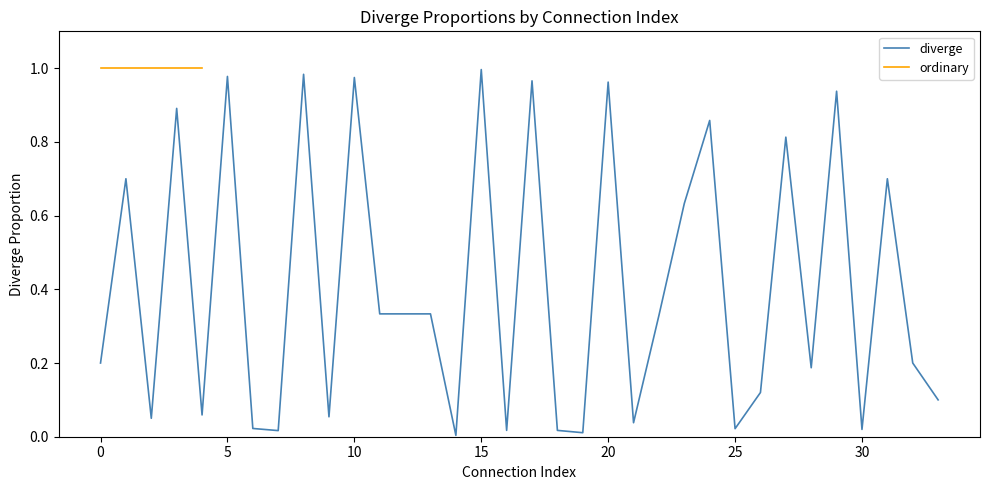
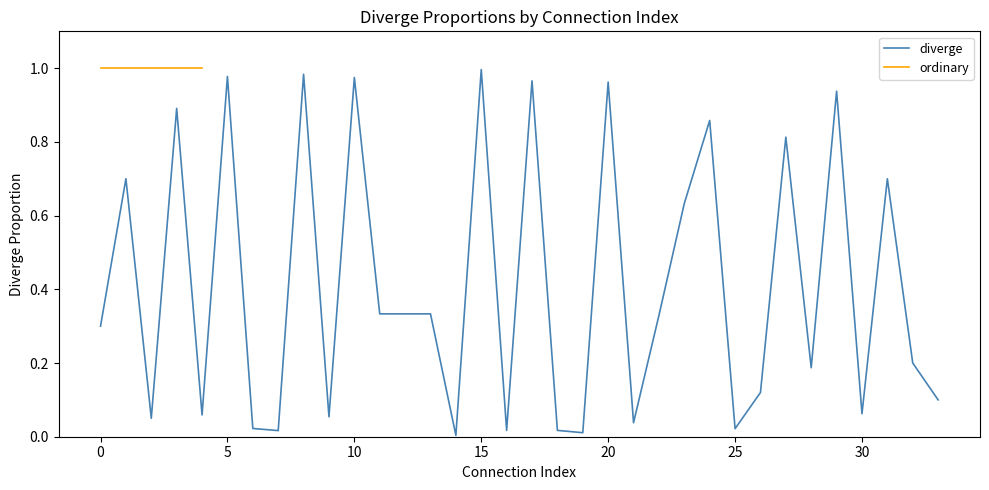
diverge, 0: 0.2 -> 0.3
diverge, 30: 0.02 -> 0.06
